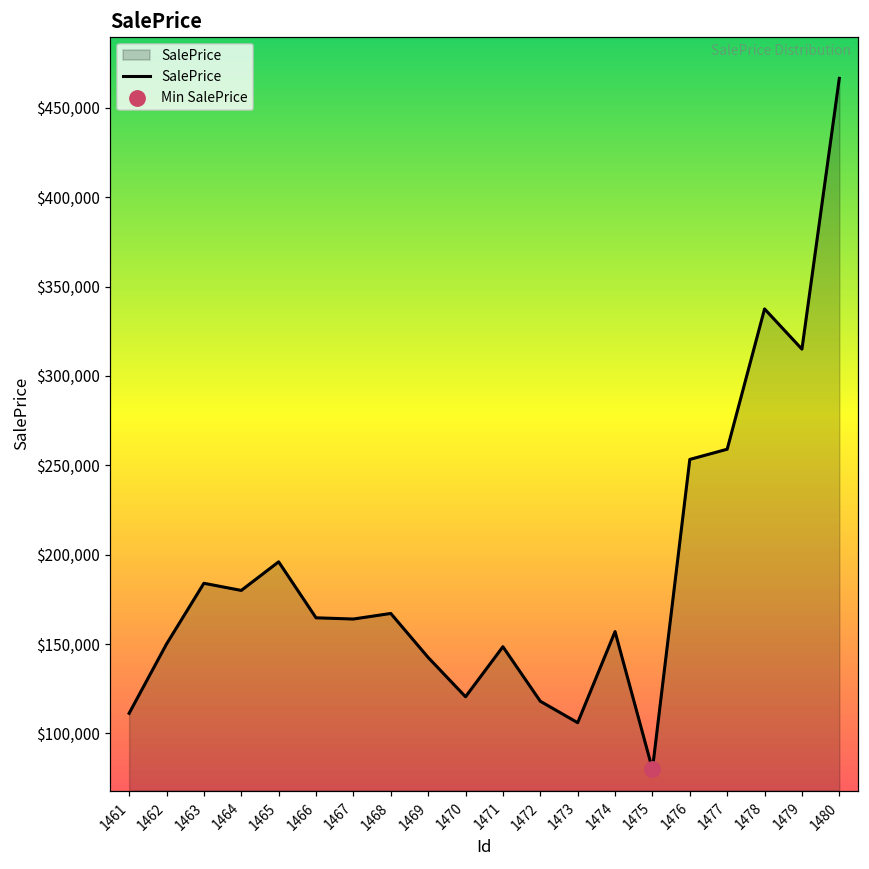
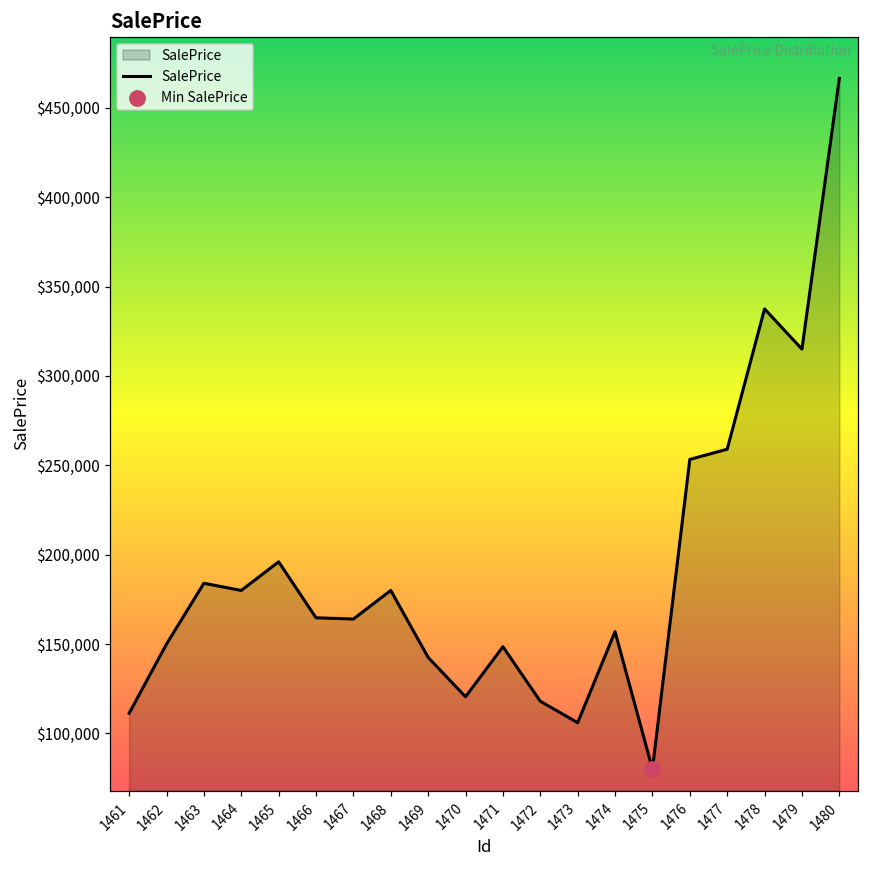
SalePrice, 1468: $167,000 -> $180,000
